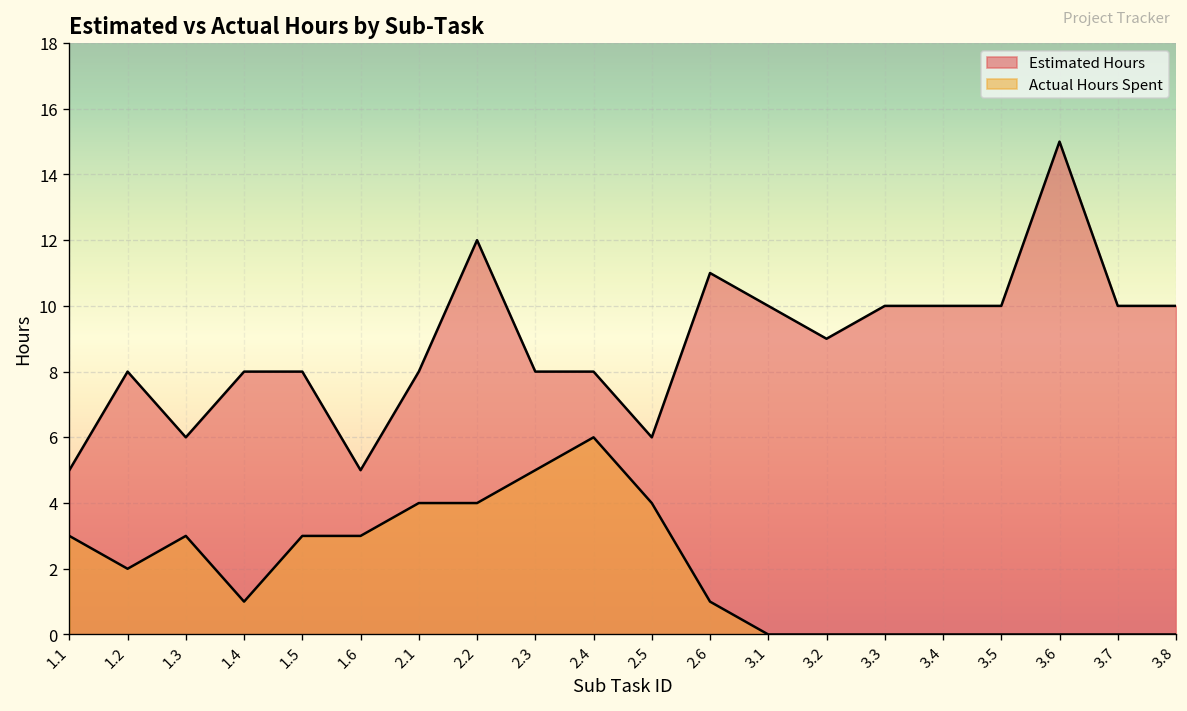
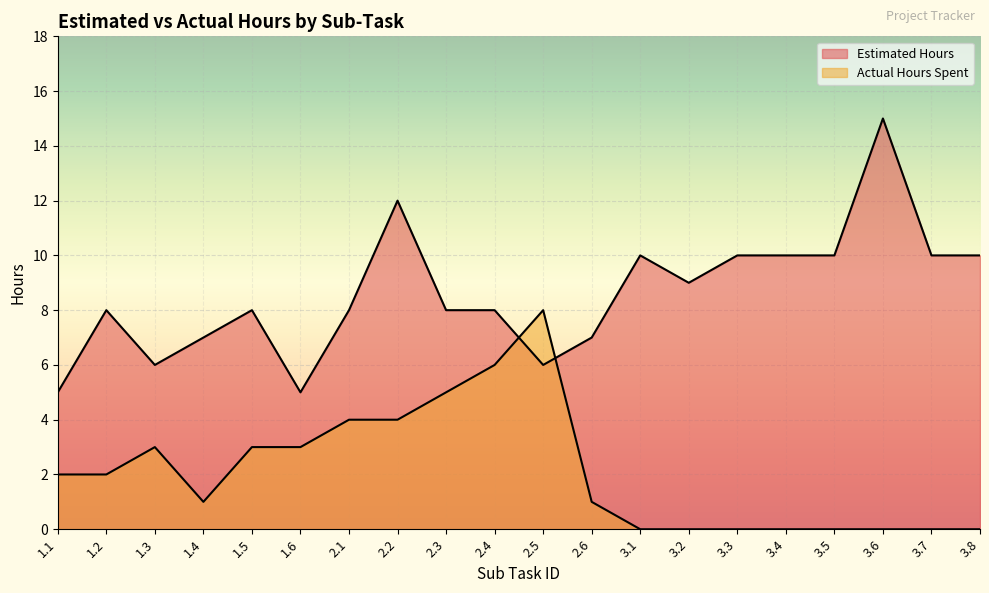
Actual Hours Spent, 1.1: 3 -> 2
Estimated Hours, 1.4: 8 -> 7
Actual Hours Spent, 2.5: 4 -> 8
Estimated Hours, 2.6: 11 -> 7
